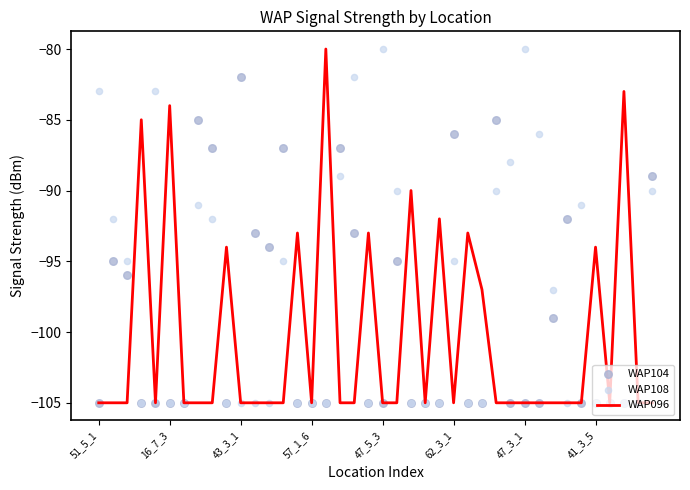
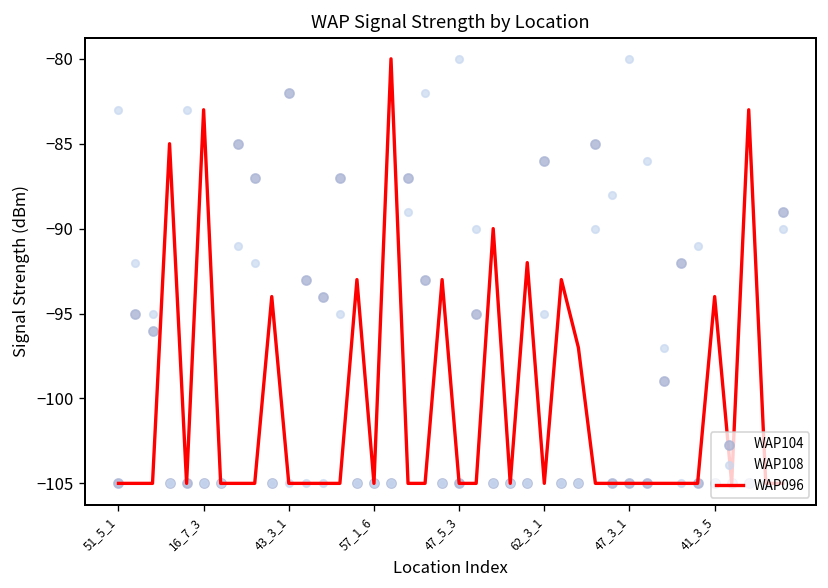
WAP096, 16_7_3: -84 -> -83
